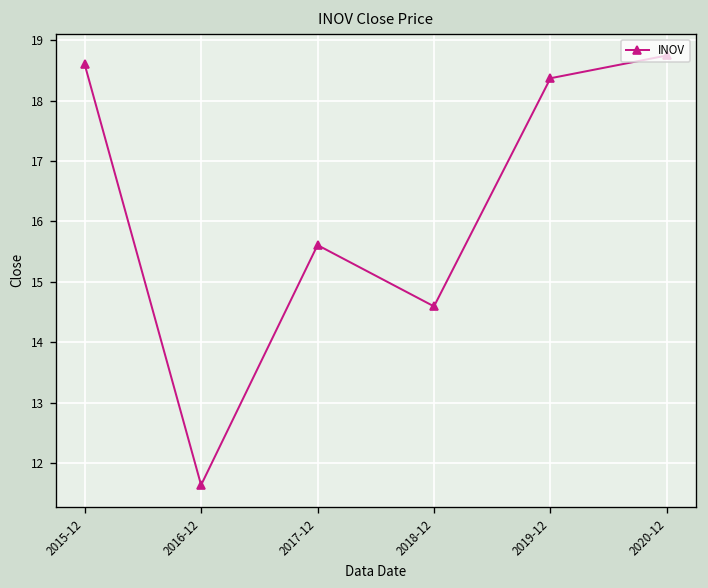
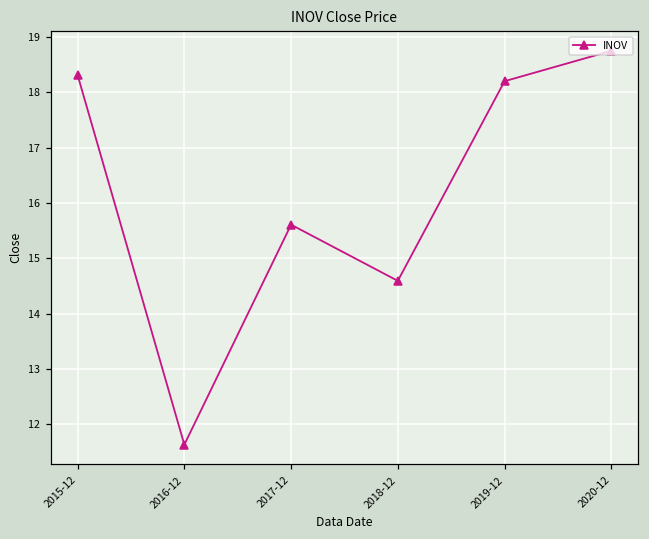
2015-12: 18.6 -> 18.3
2019-12: 18.4 -> 18.2
